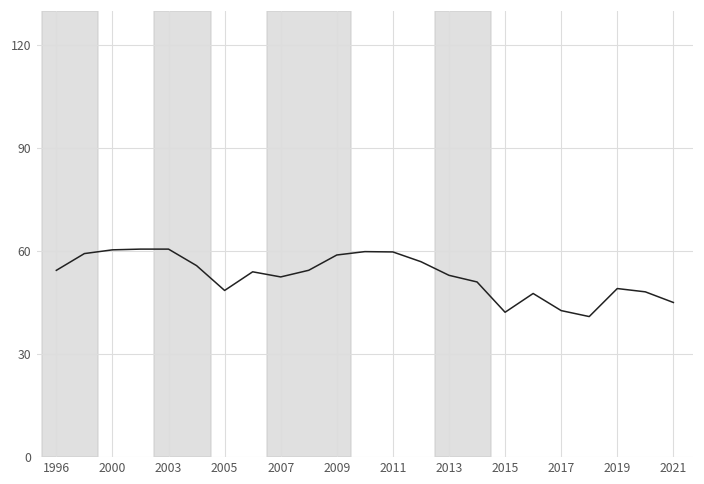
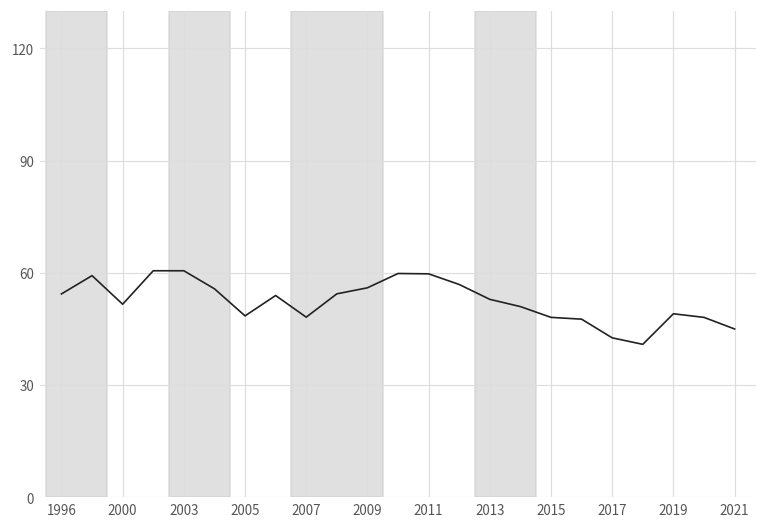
2000: 60 -> 52
2007: 52 -> 48
2009: 59 -> 56
2015: 42 -> 48
